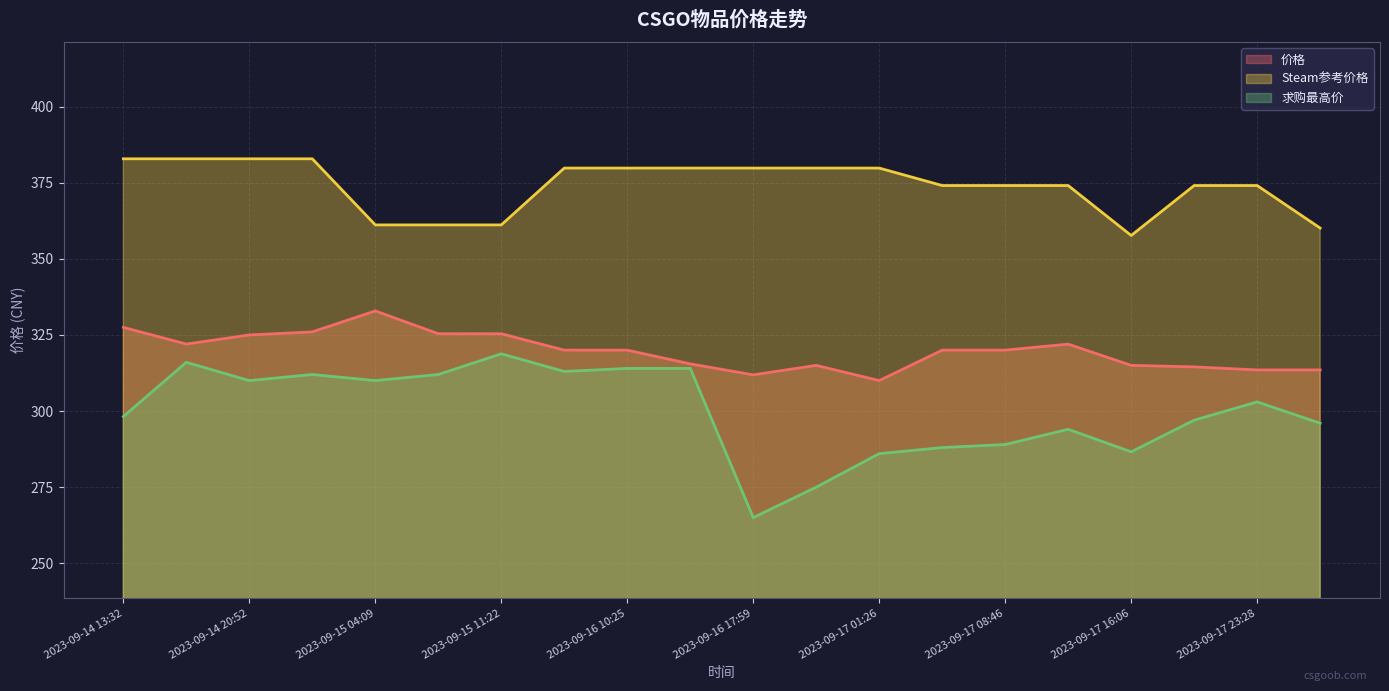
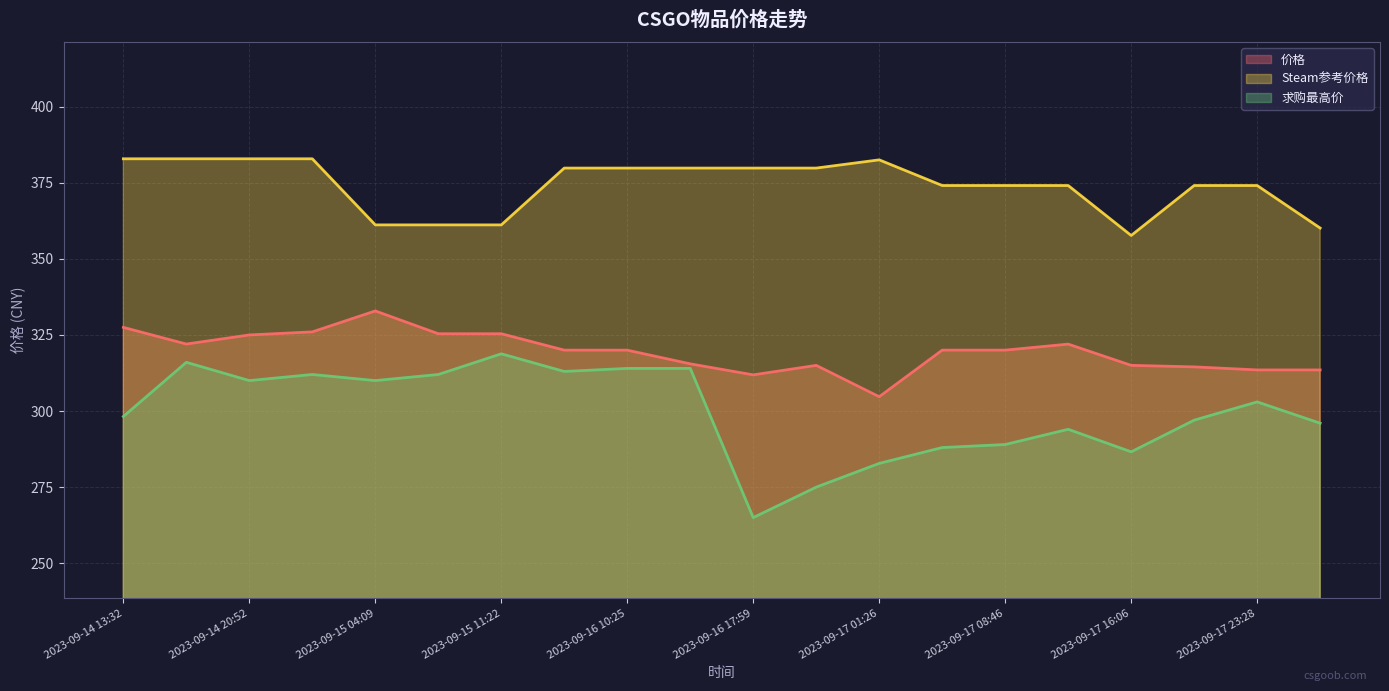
价格, 2023-09-17 01:26: 310 -> 305
Steam参考价格, 2023-09-17 01:26: 380 -> 383
求购最高价, 2023-09-17 01:26: 286 -> 283
